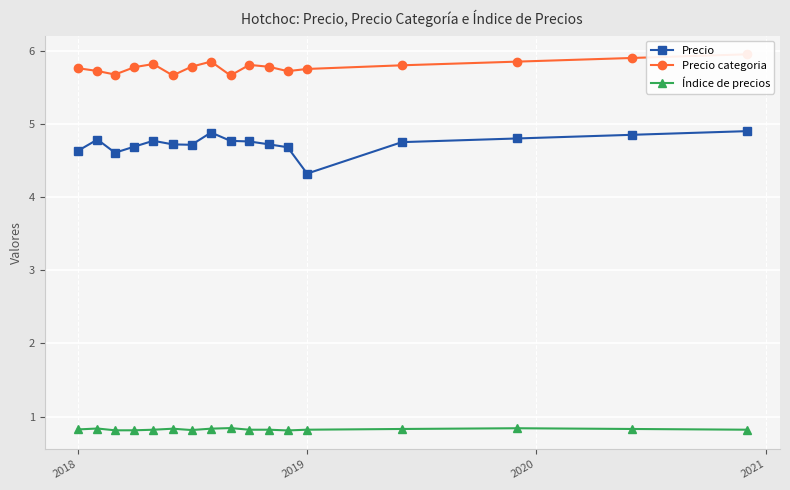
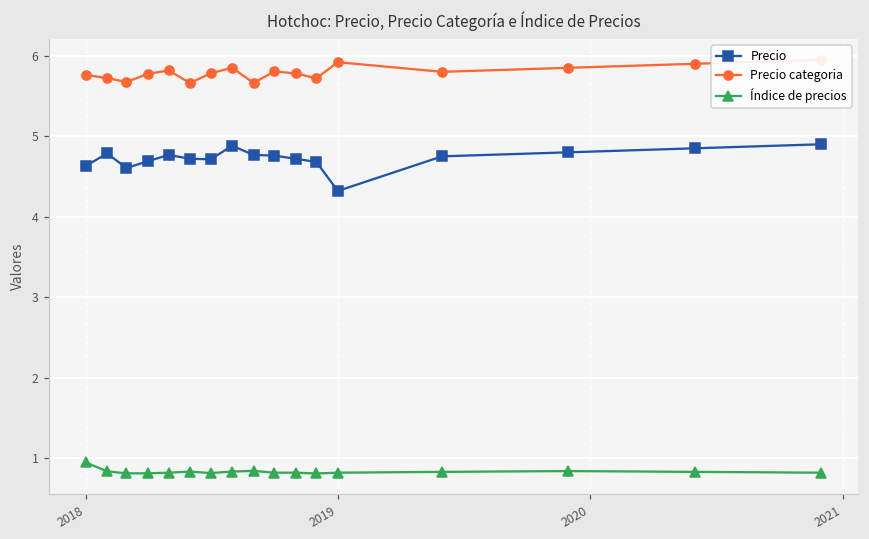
Índice de precios, 2018: 0.8 -> 0.9
Precio categoria, 2019: 5.8 -> 5.9
